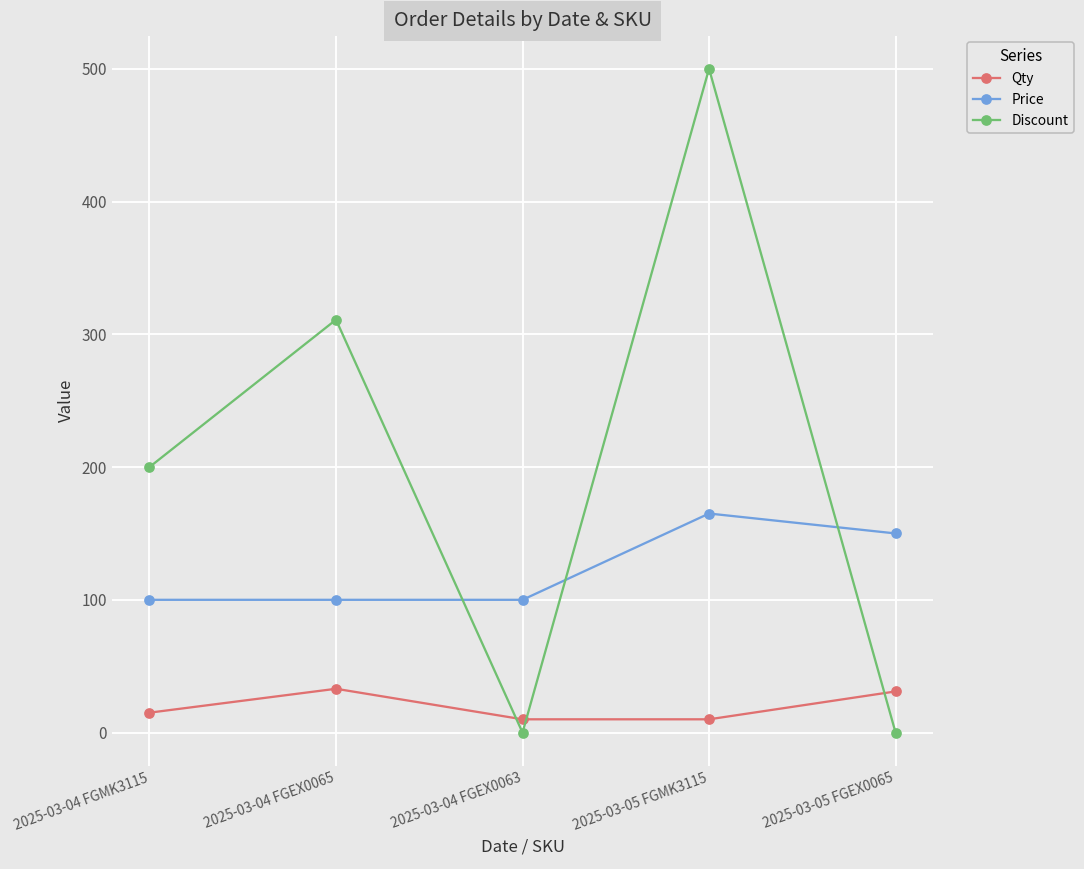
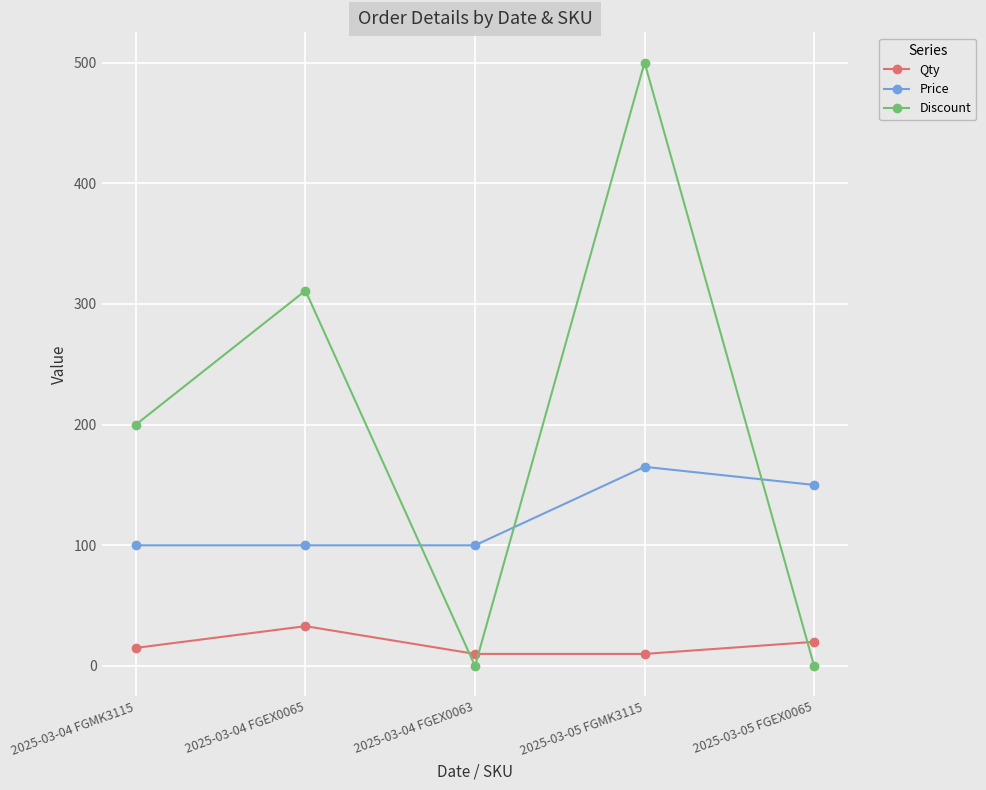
Qty, 2025-03-05 FGEX0065: 31 -> 20
